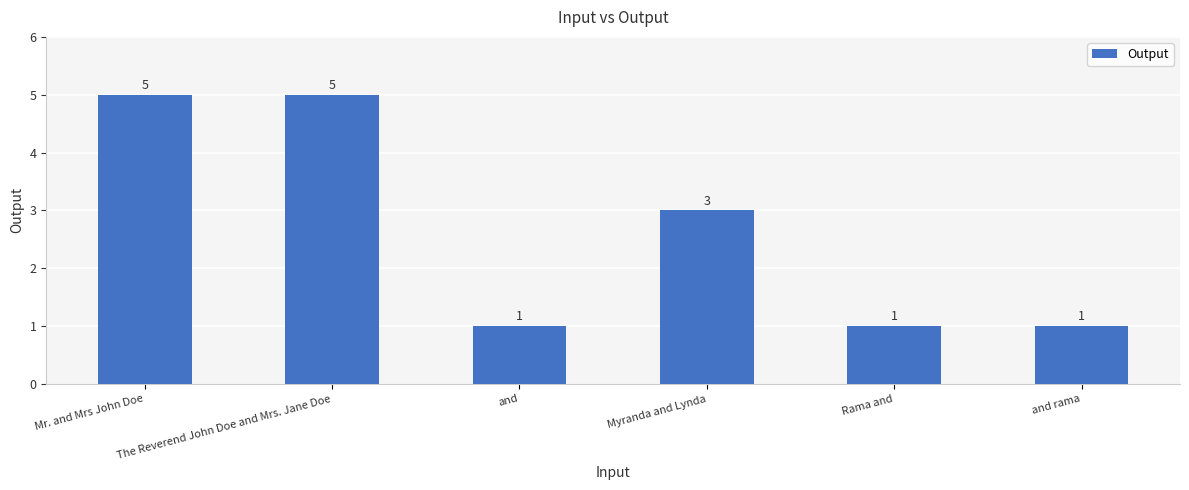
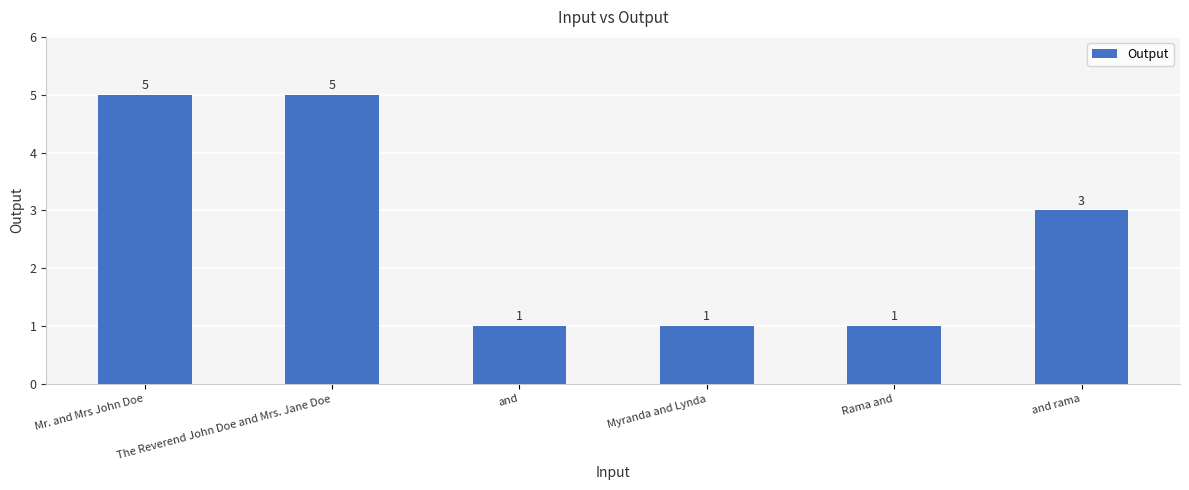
Myranda and Lynda: 3 -> 1
and rama: 1 -> 3
